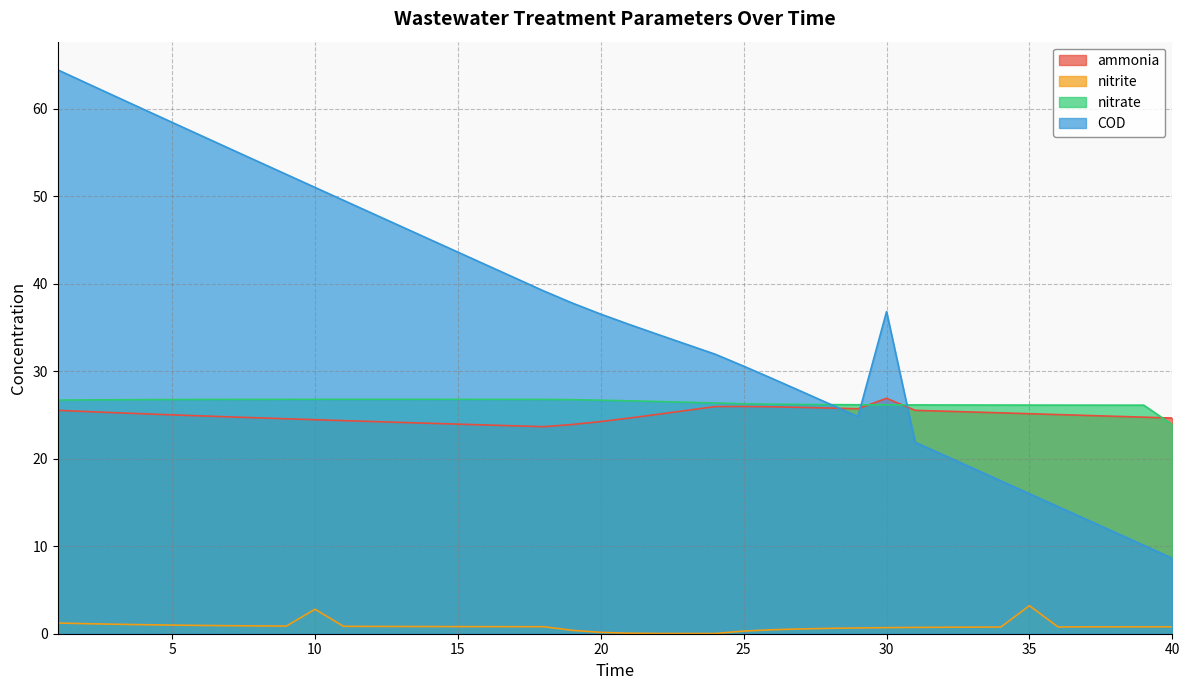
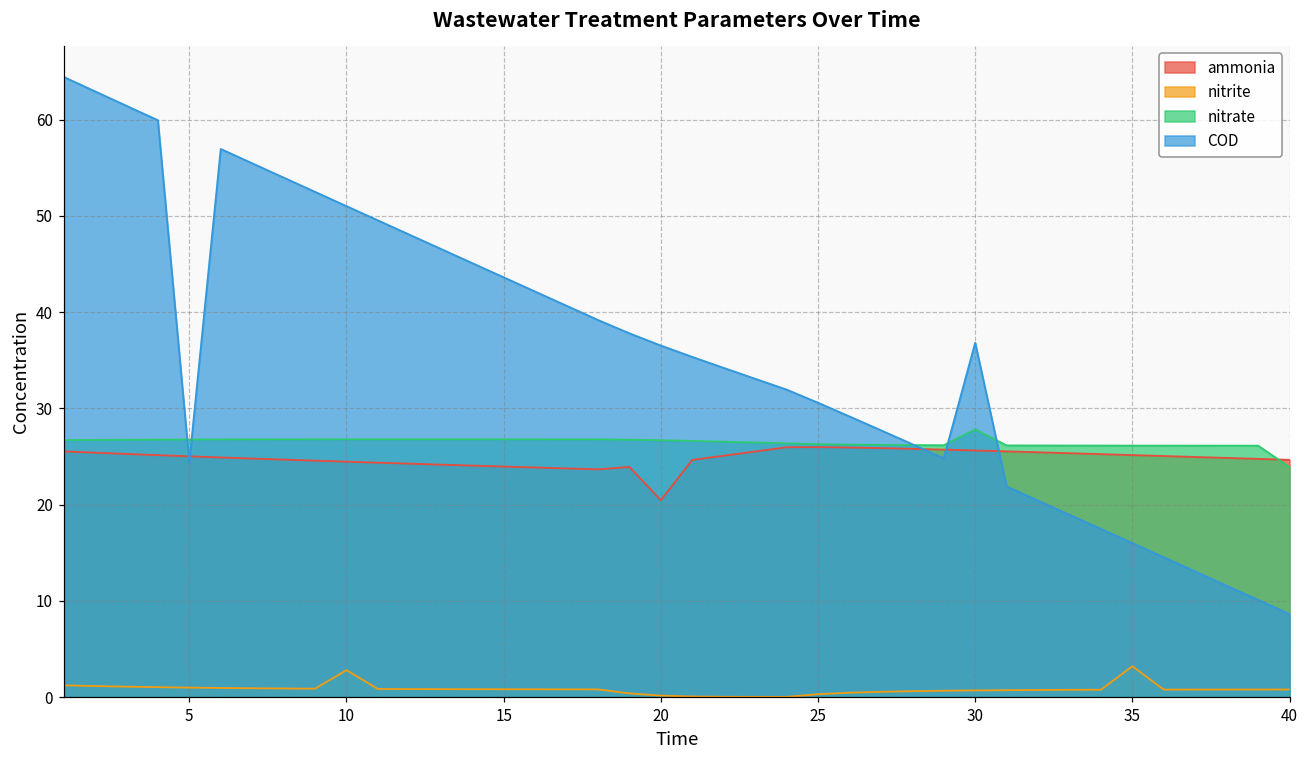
COD, 5: 58 -> 24
ammonia, 20: 24 -> 20
ammonia, 30: 27 -> 26
nitrate, 30: 26 -> 28
